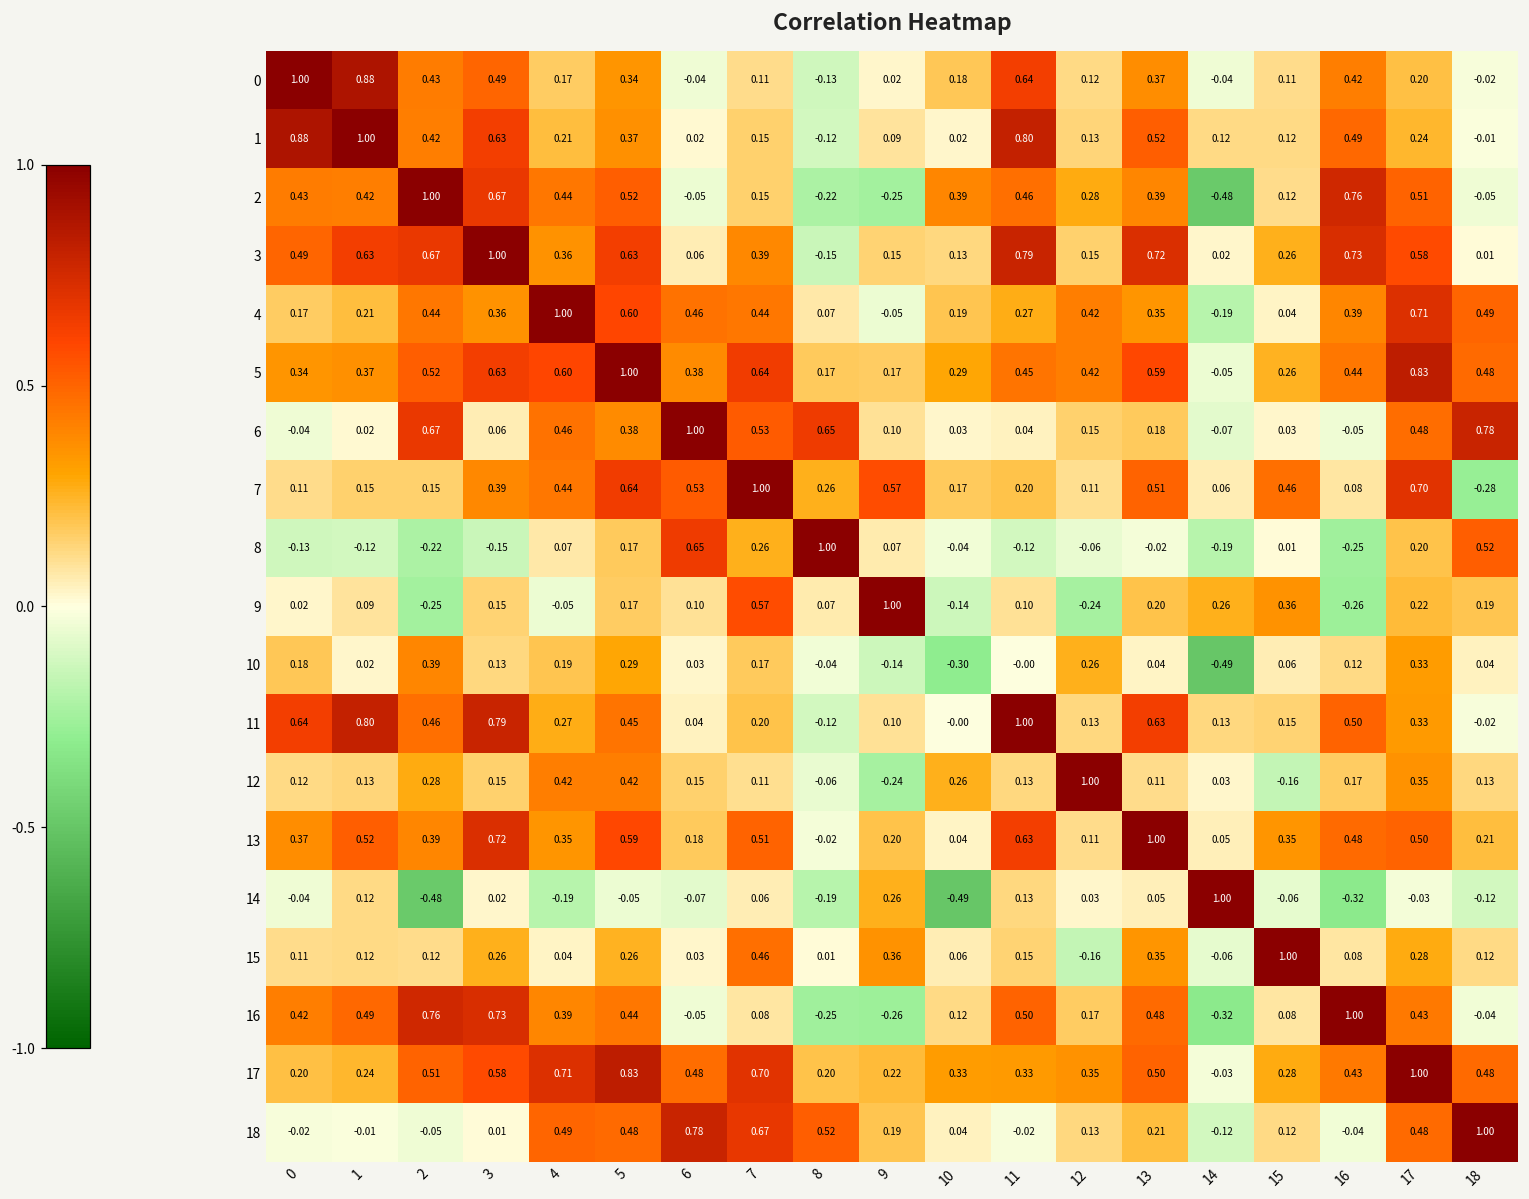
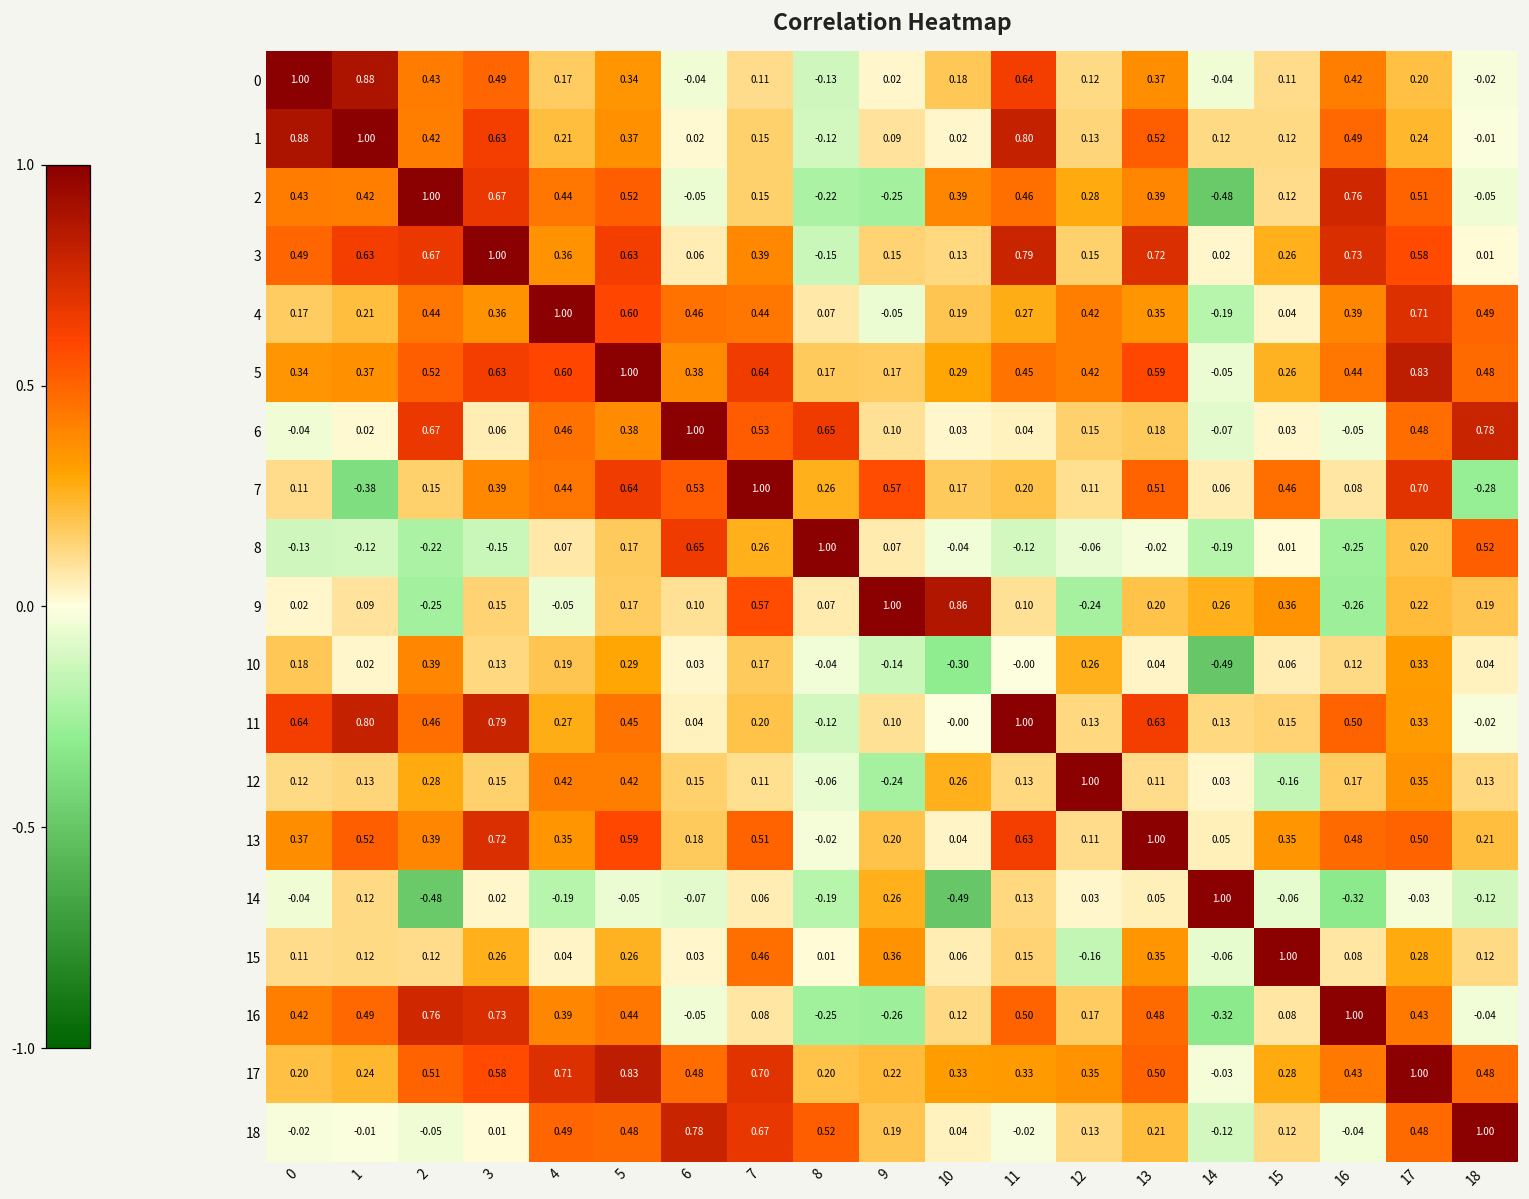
7, 1: 0.15 -> -0.38
9, 10: -0.14 -> 0.86
